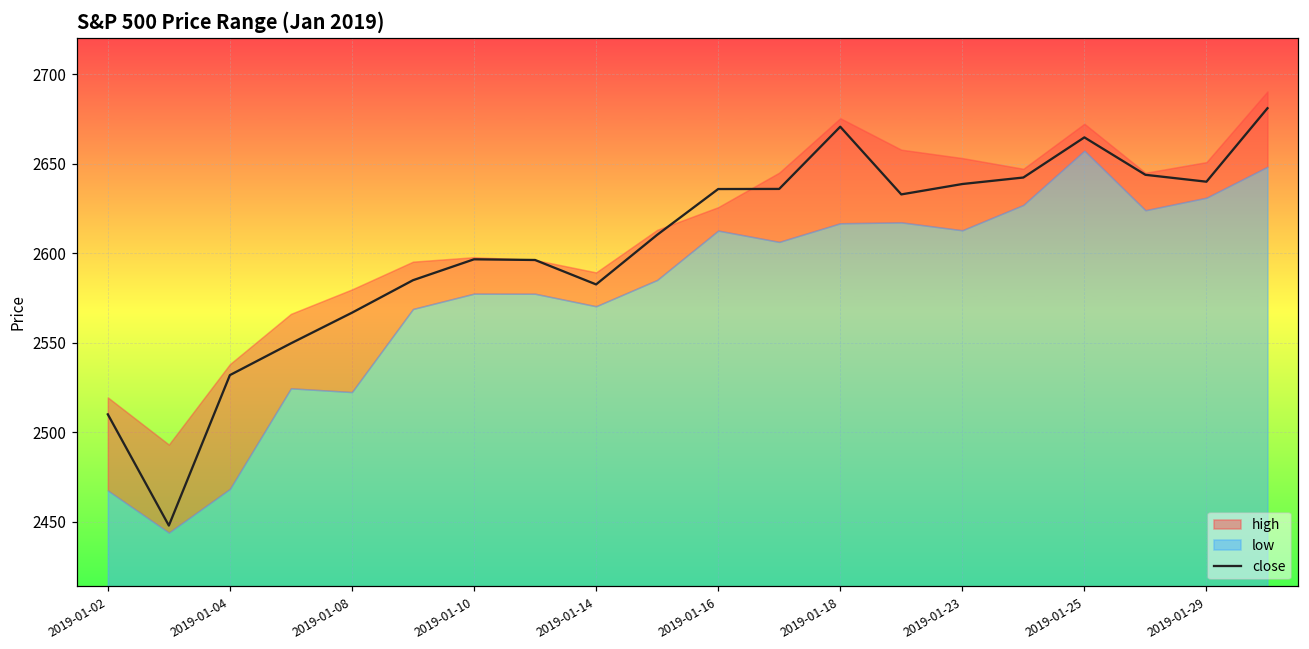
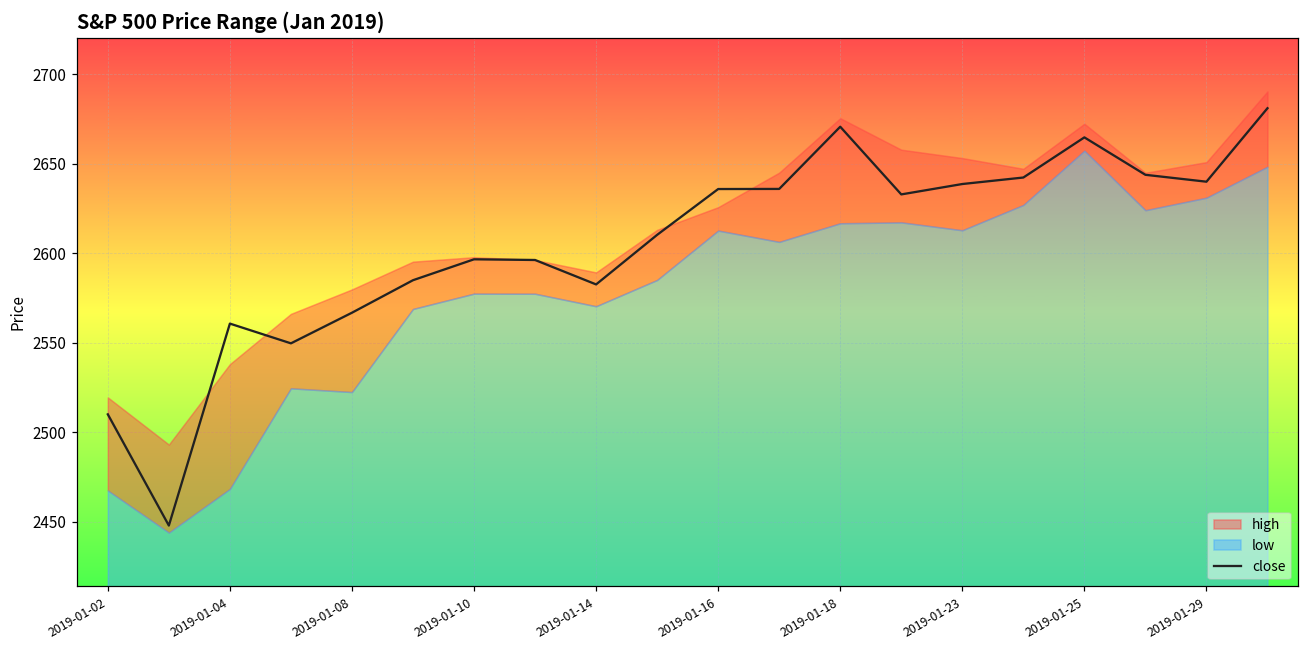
close, 2019-01-04: 2532 -> 2561
